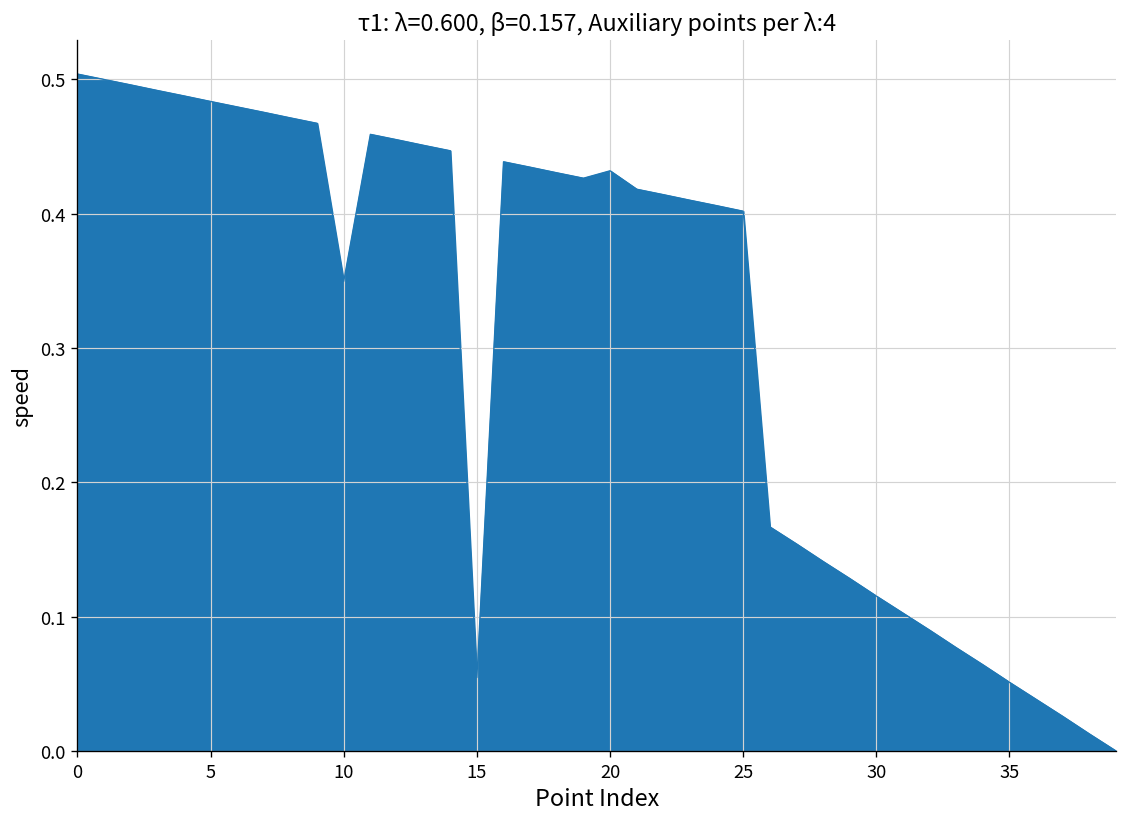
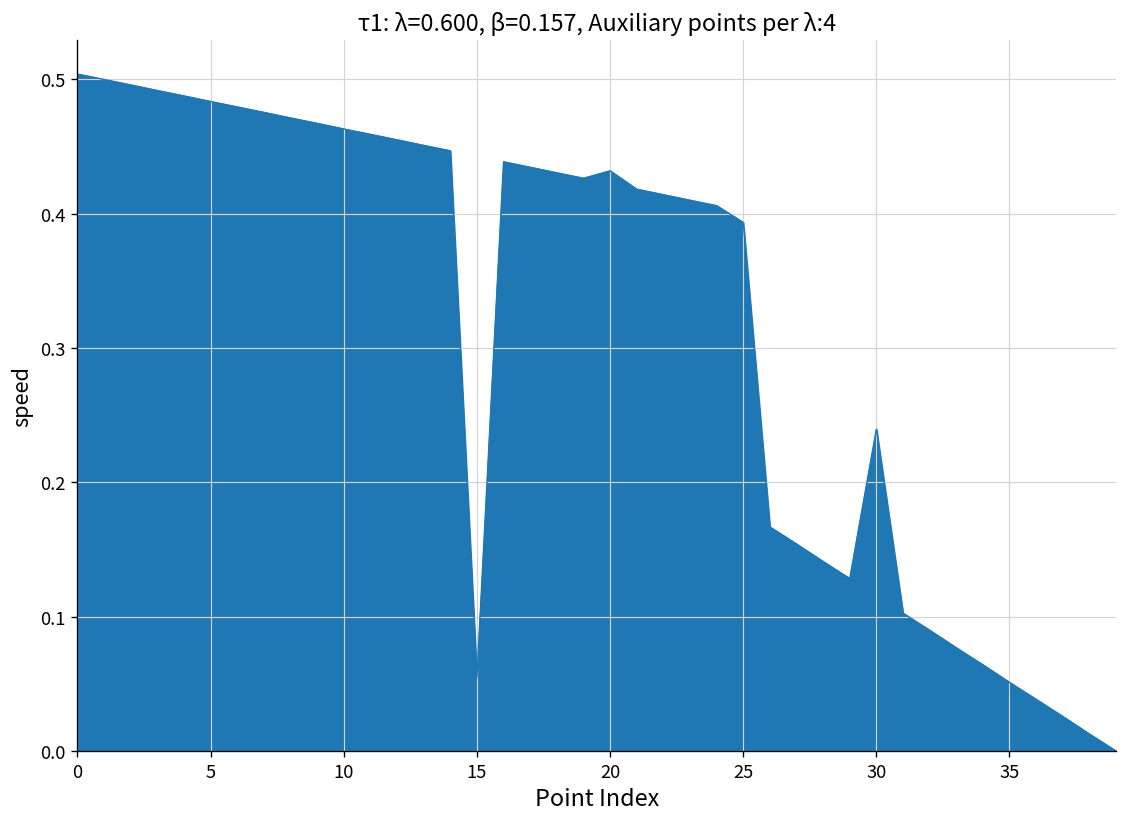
10: 0.350 -> 0.463
25: 0.402 -> 0.393
30: 0.115 -> 0.240
